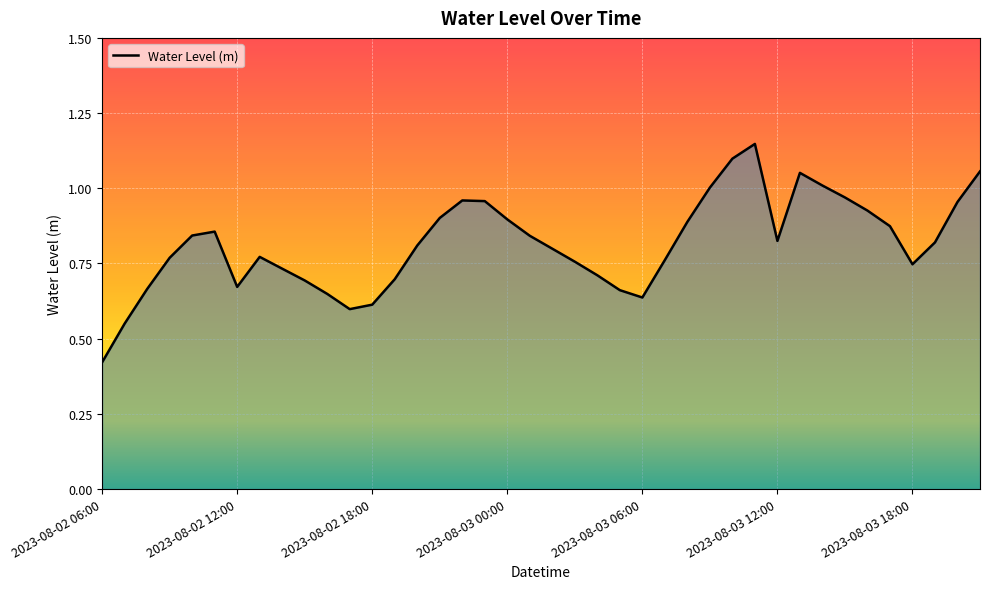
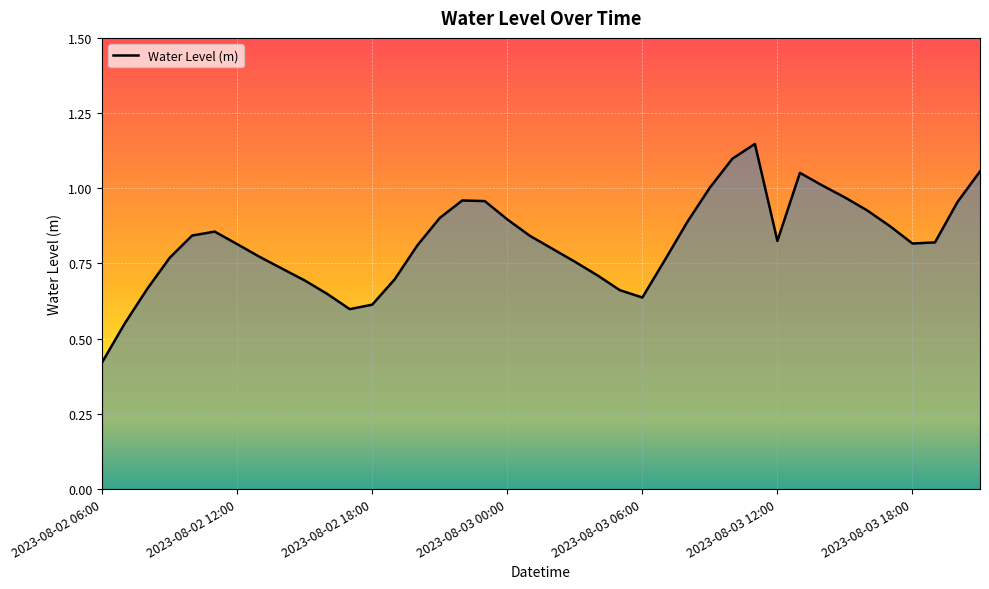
2023-08-02 12:00: 0.67 -> 0.81
2023-08-03 18:00: 0.75 -> 0.82
